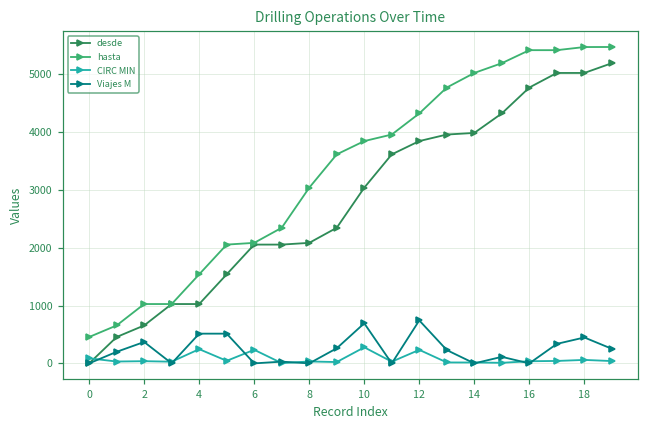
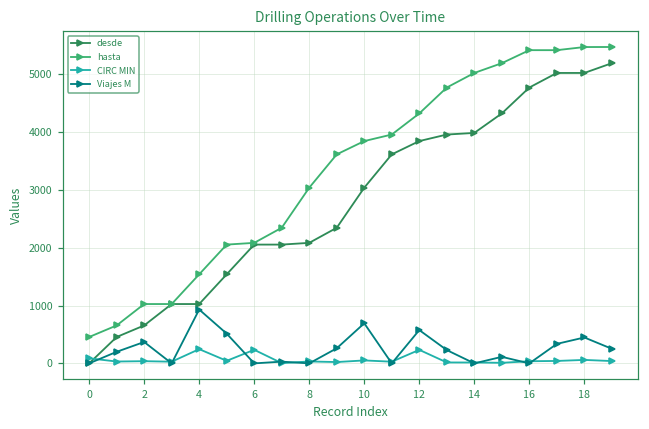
Viajes M, 4: 500 -> 900
CIRC MIN, 10: 300 -> 100
Viajes M, 12: 700 -> 600
